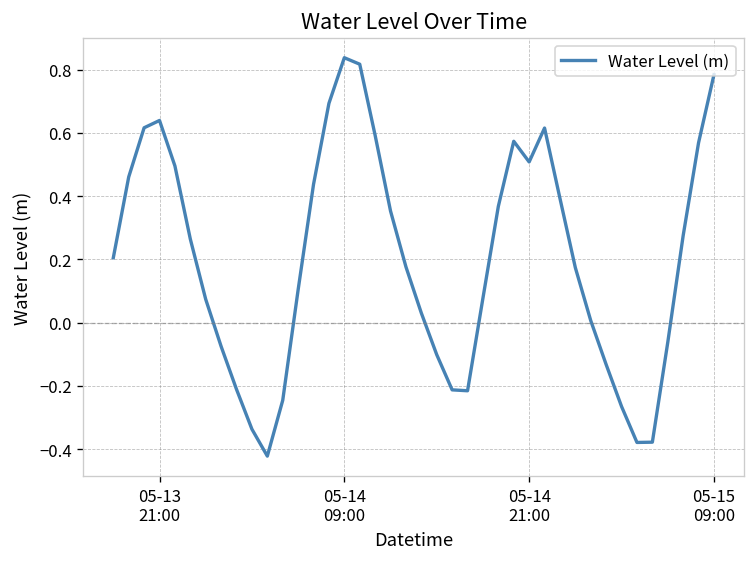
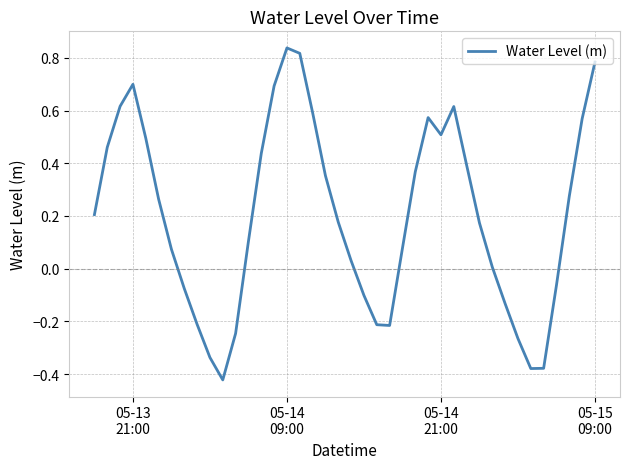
05-13 21:00: 0.64 -> 0.70
